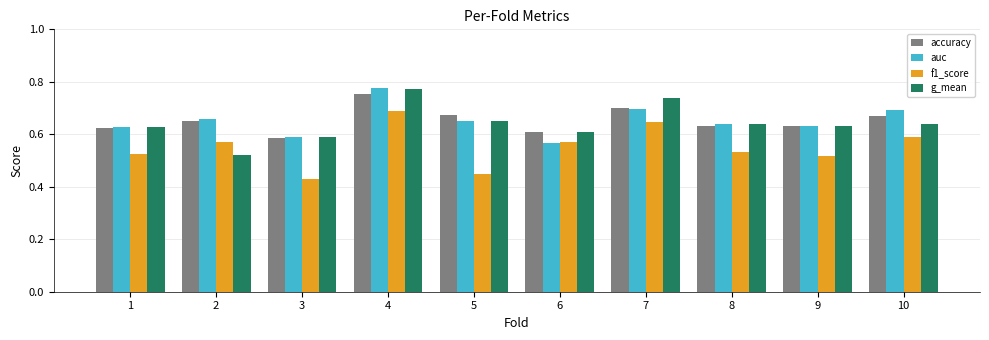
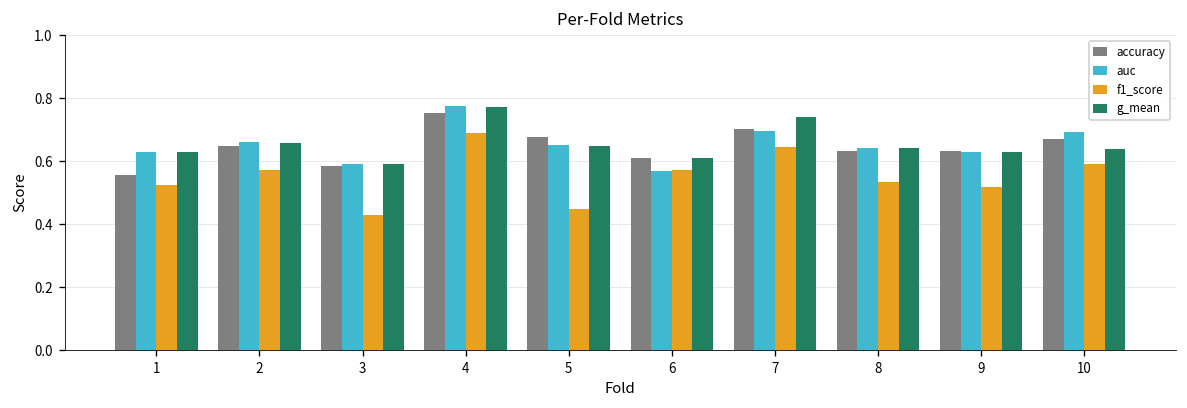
accuracy, 1: 0.62 -> 0.56
g_mean, 2: 0.52 -> 0.66
